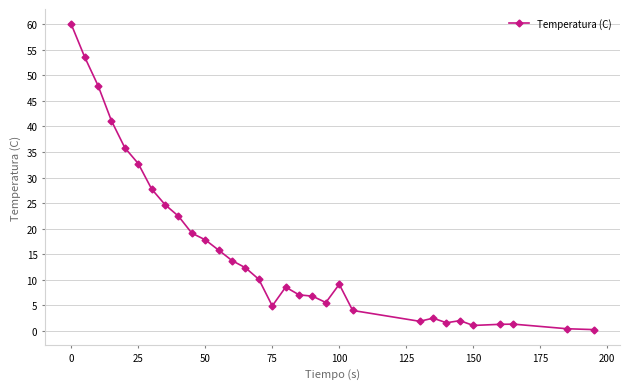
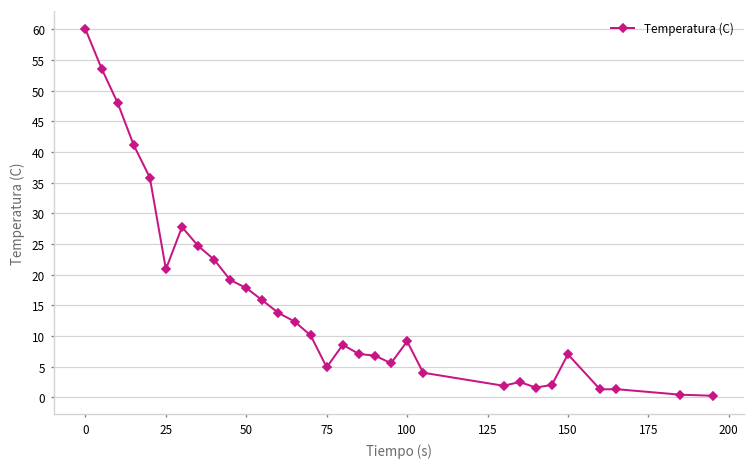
25: 33 -> 21
150: 1 -> 7
